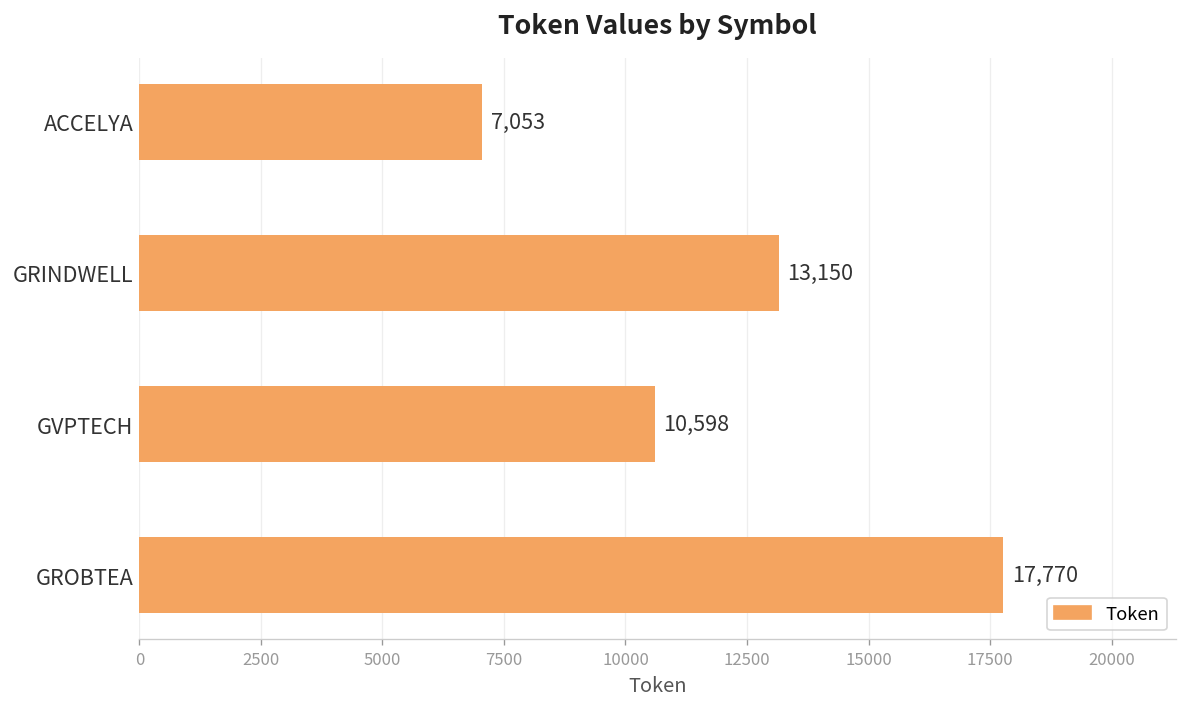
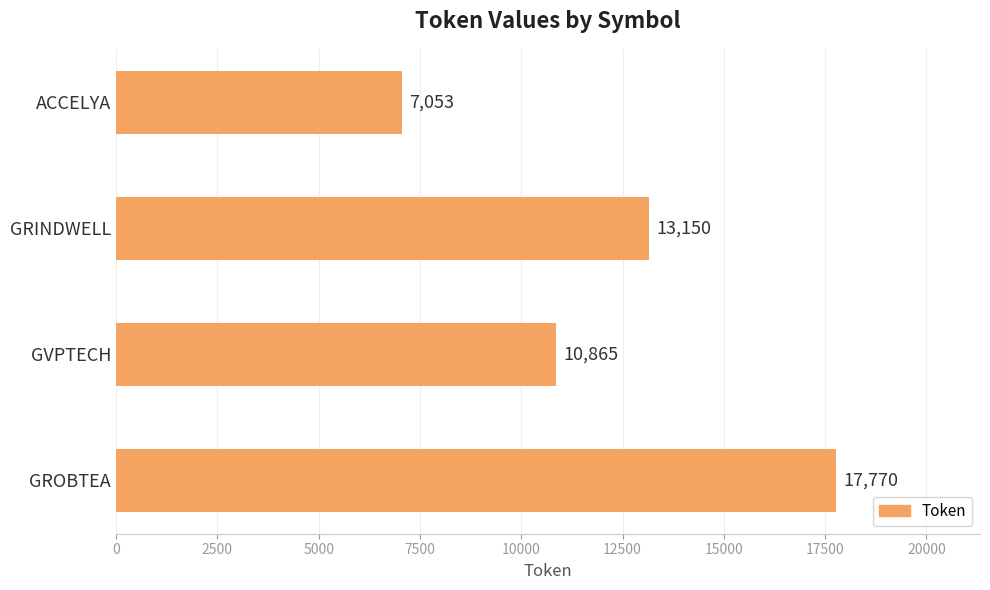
GVPTECH: 10,598 -> 10,865
